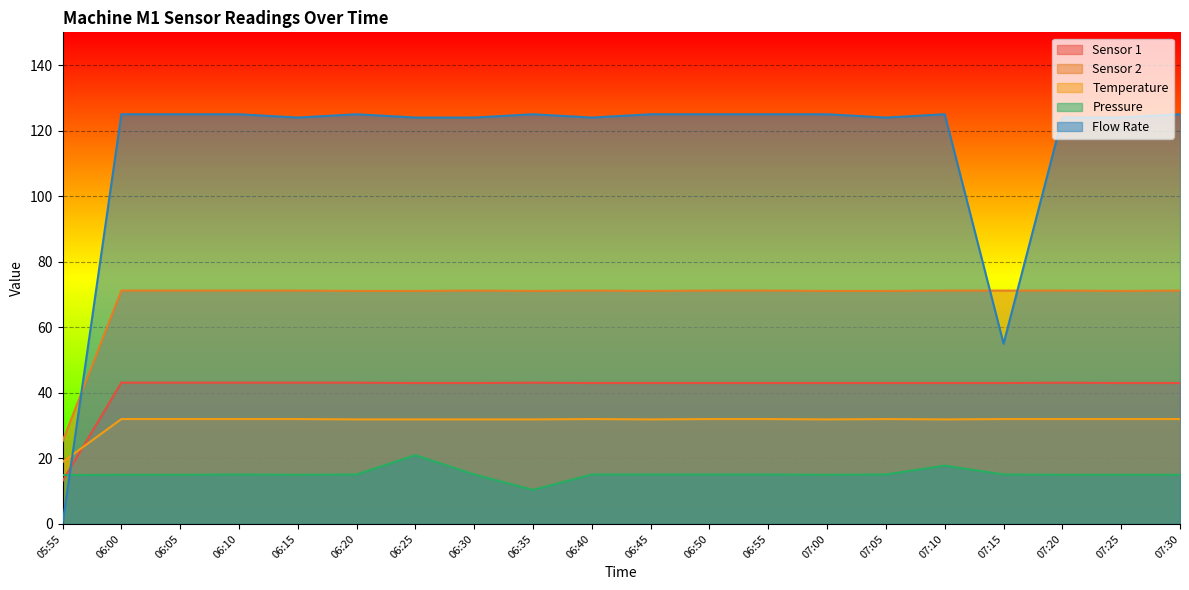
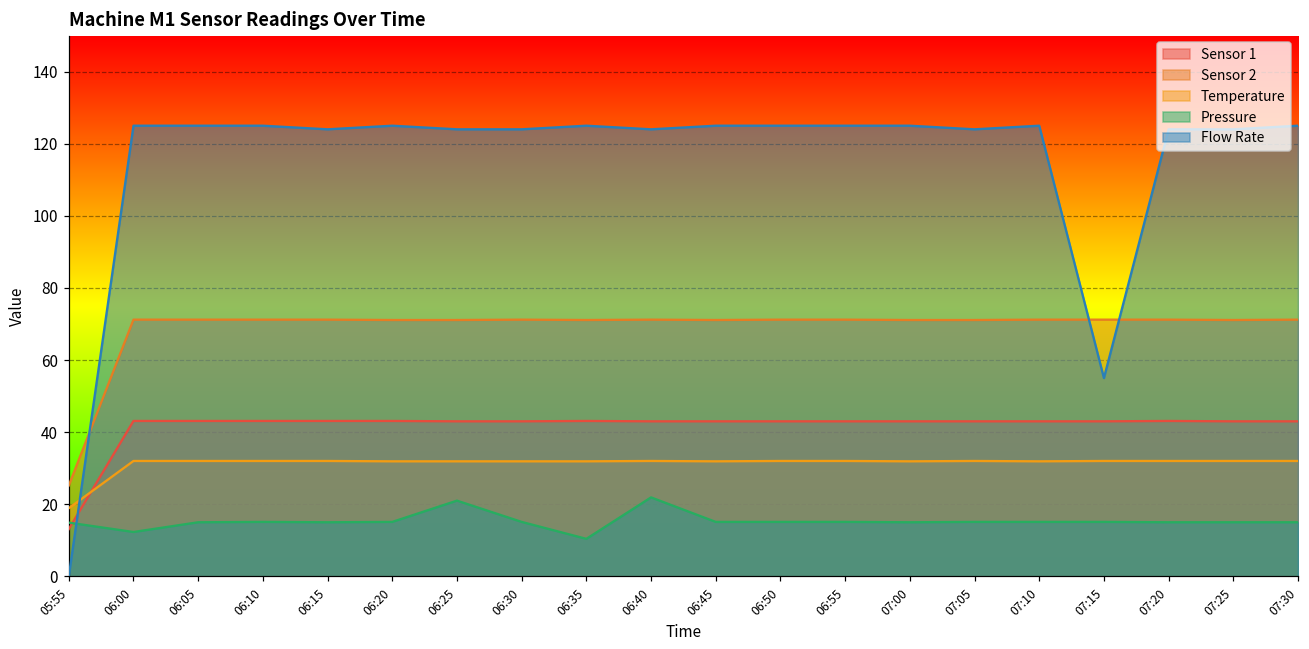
Pressure, 06:00: 15 -> 12
Pressure, 06:40: 15 -> 22
Pressure, 07:10: 18 -> 15
